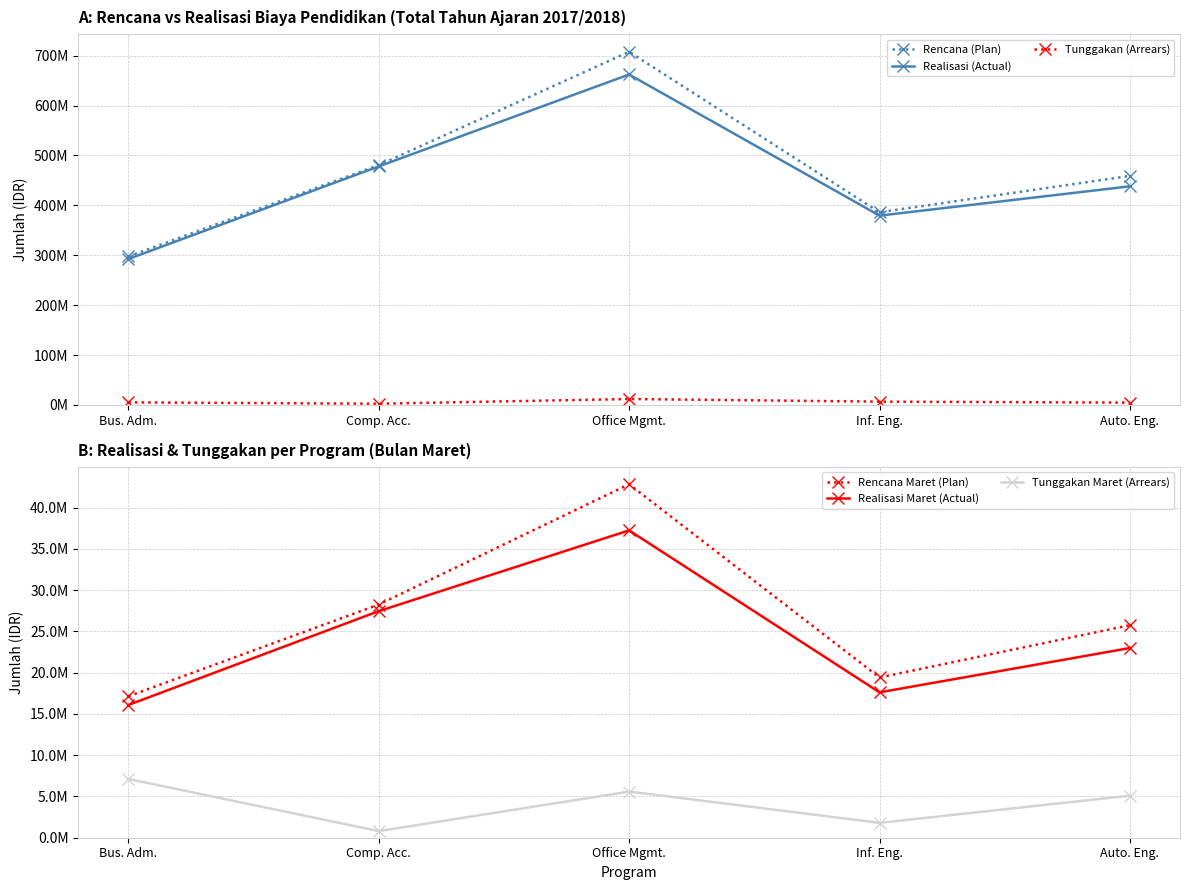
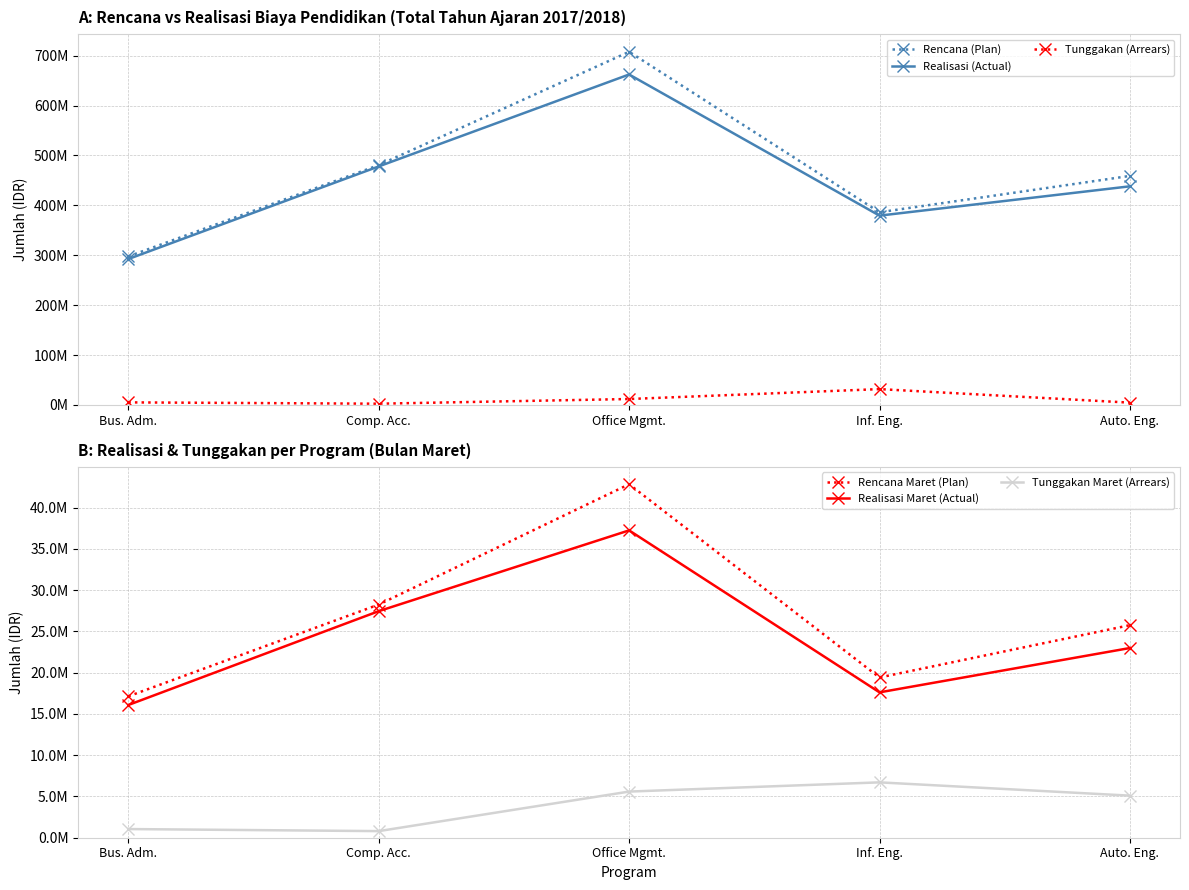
A: Rencana vs Realisasi Biaya Pendidikan (Total Tahun Ajaran 2017/2018), Tunggakan (Arrears), Inf. Eng.: 10000000 -> 30000000
B: Realisasi & Tunggakan per Program (Bulan Maret), Tunggakan Maret (Arrears), Bus. Adm.: 7000000 -> 1000000
B: Realisasi & Tunggakan per Program (Bulan Maret), Tunggakan Maret (Arrears), Inf. Eng.: 2000000 -> 7000000
